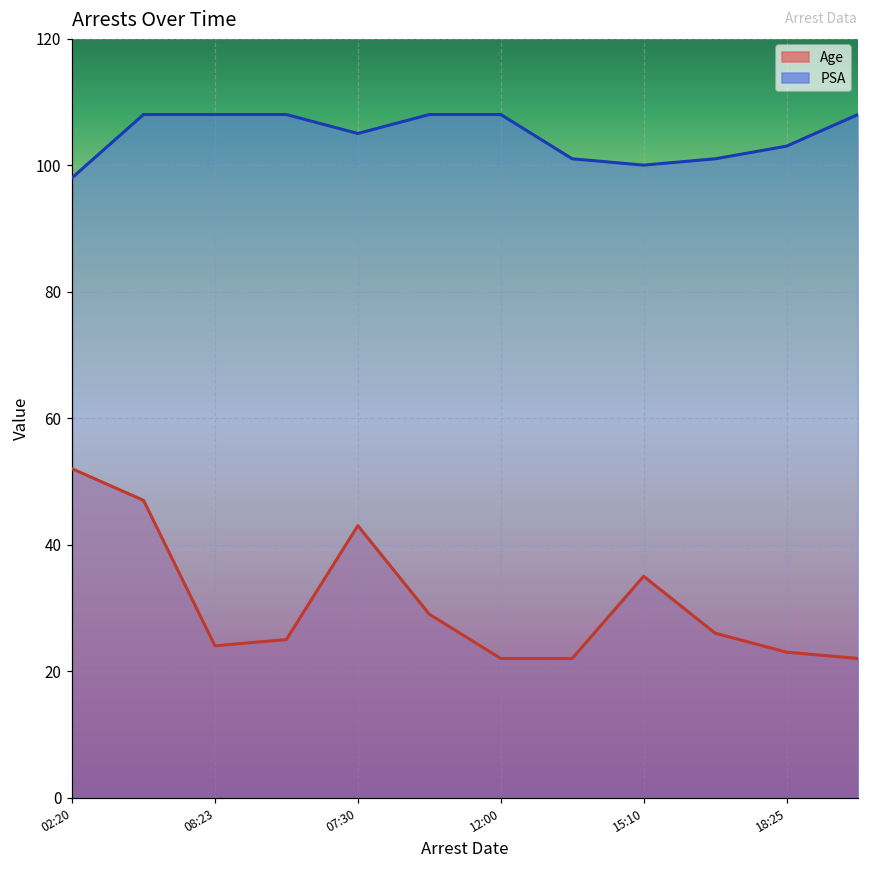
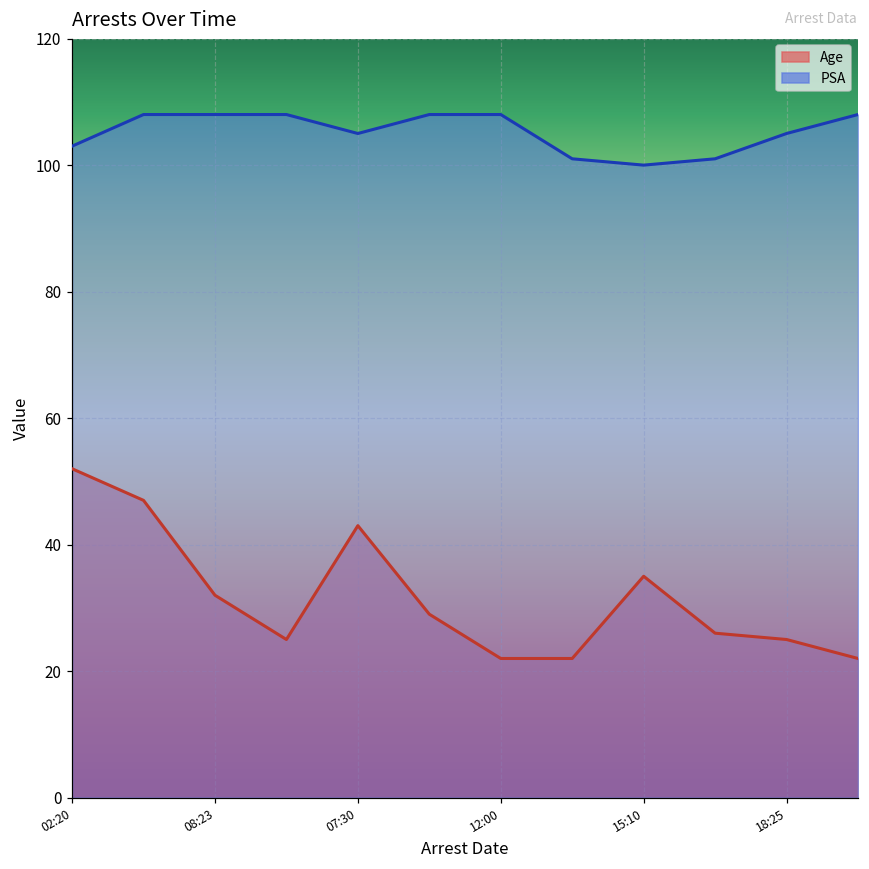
PSA, 02:20: 98 -> 103
Age, 08:23: 24 -> 32
Age, 18:25: 23 -> 25
PSA, 18:25: 103 -> 105
